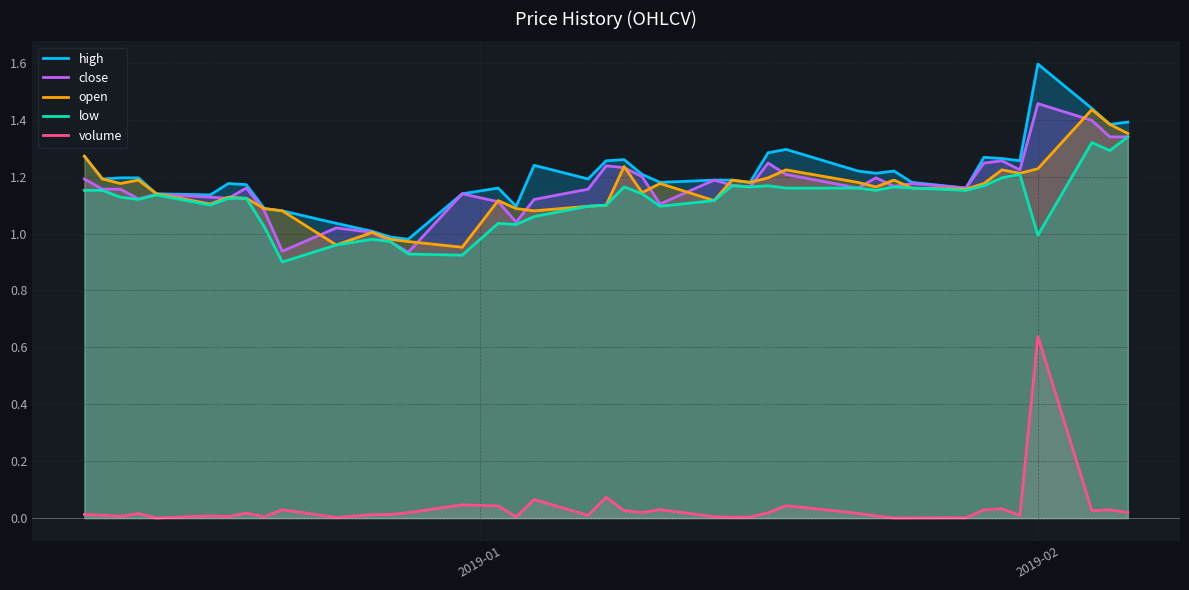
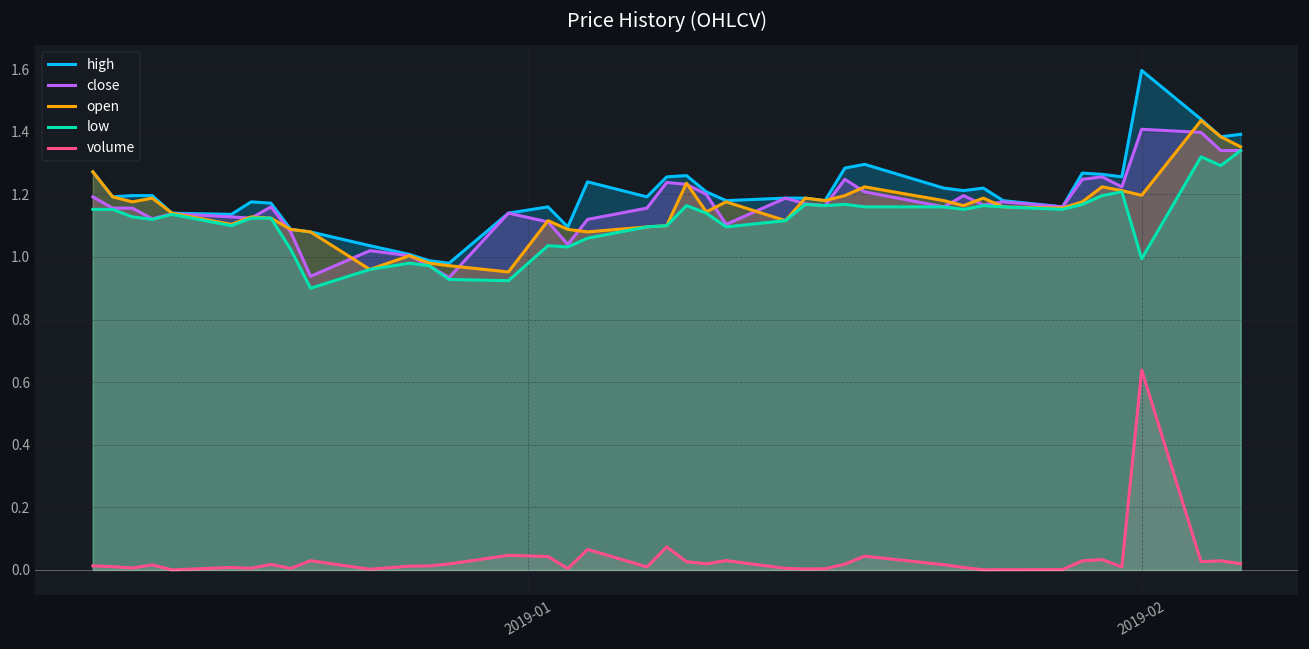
close, 2019-02: 1.46 -> 1.41
open, 2019-02: 1.23 -> 1.20
